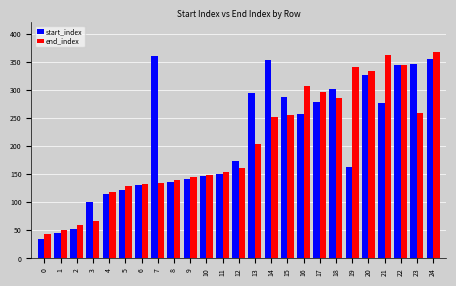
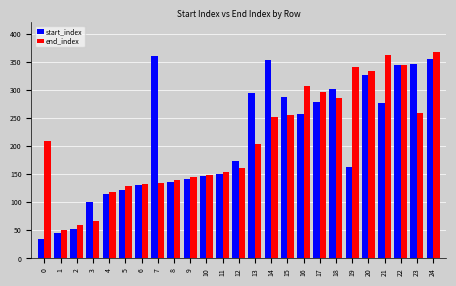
end_index, 0: 40 -> 210
